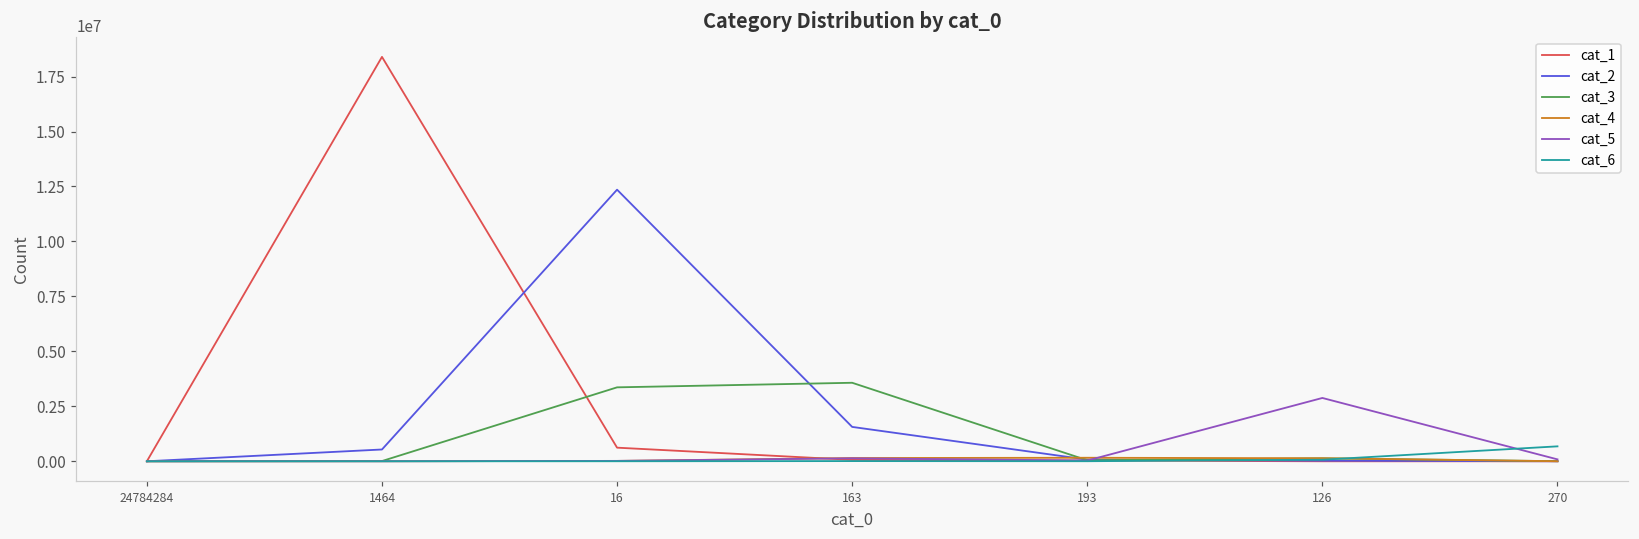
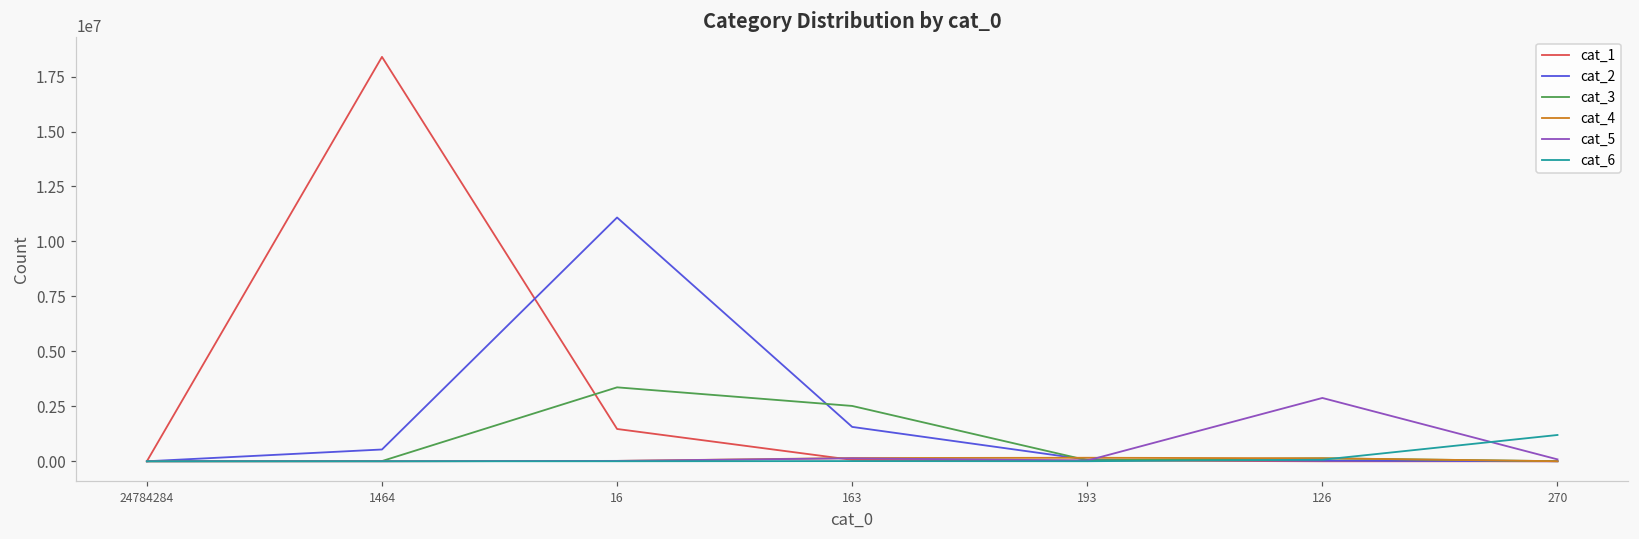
cat_1, 16: 600000 -> 1500000
cat_2, 16: 12400000 -> 11100000
cat_3, 163: 3600000 -> 2500000
cat_6, 270: 700000 -> 1200000
